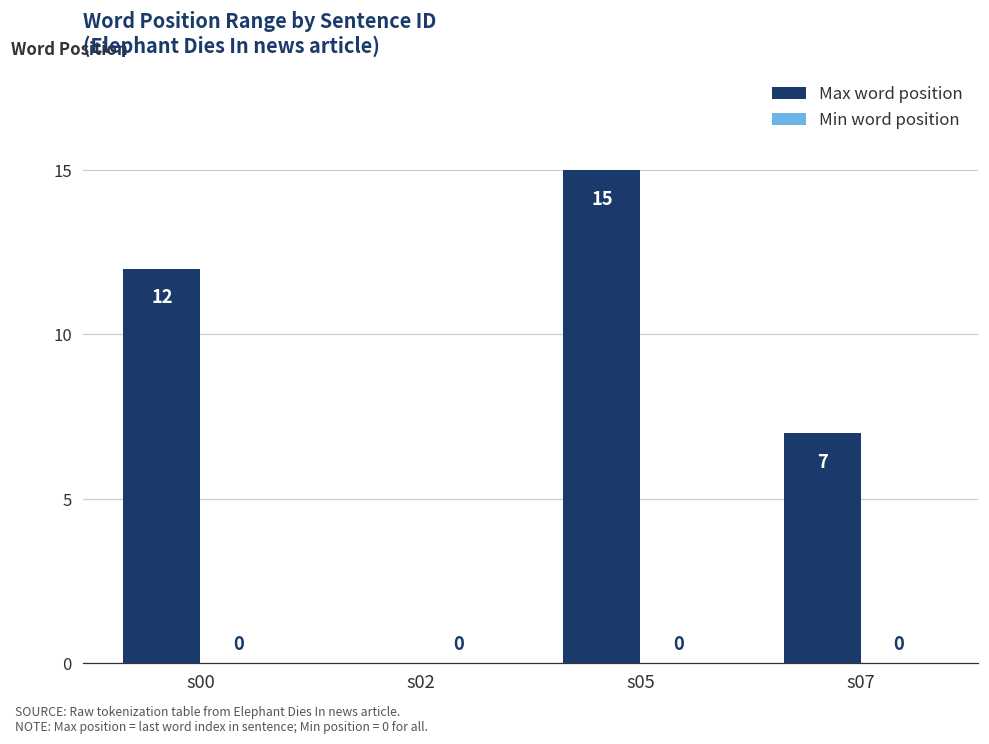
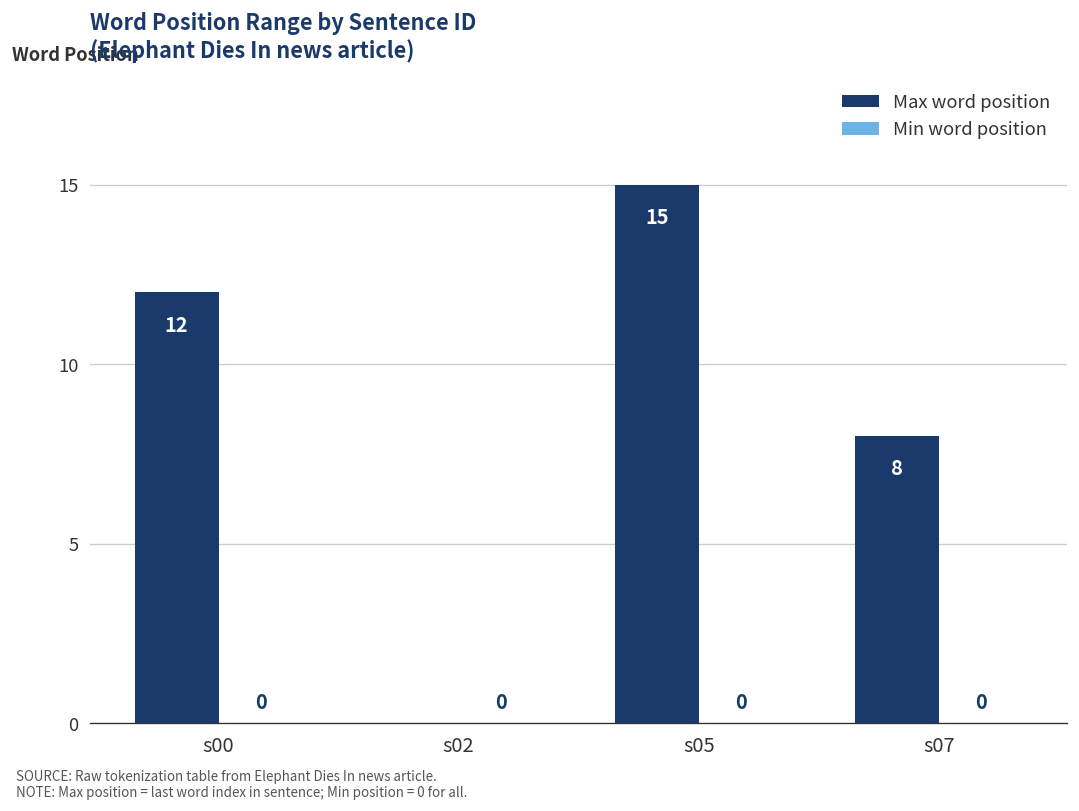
Max word position, s07: 7 -> 8
